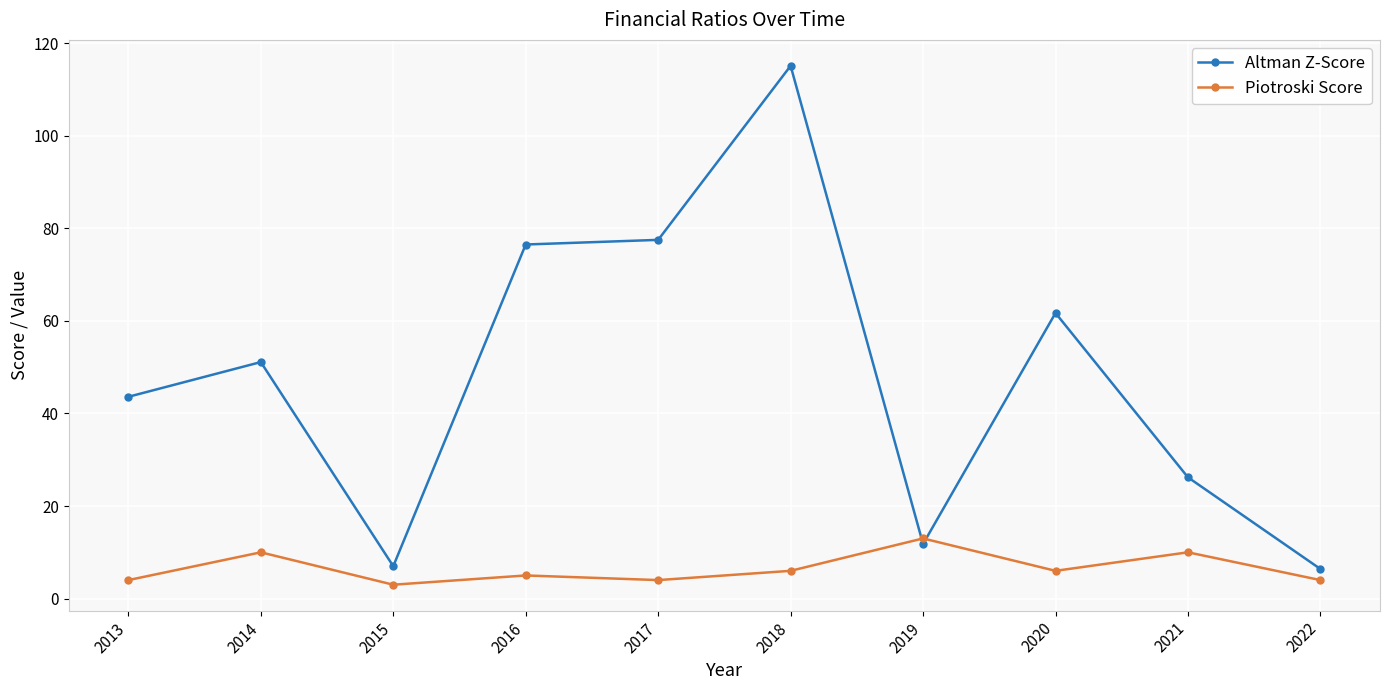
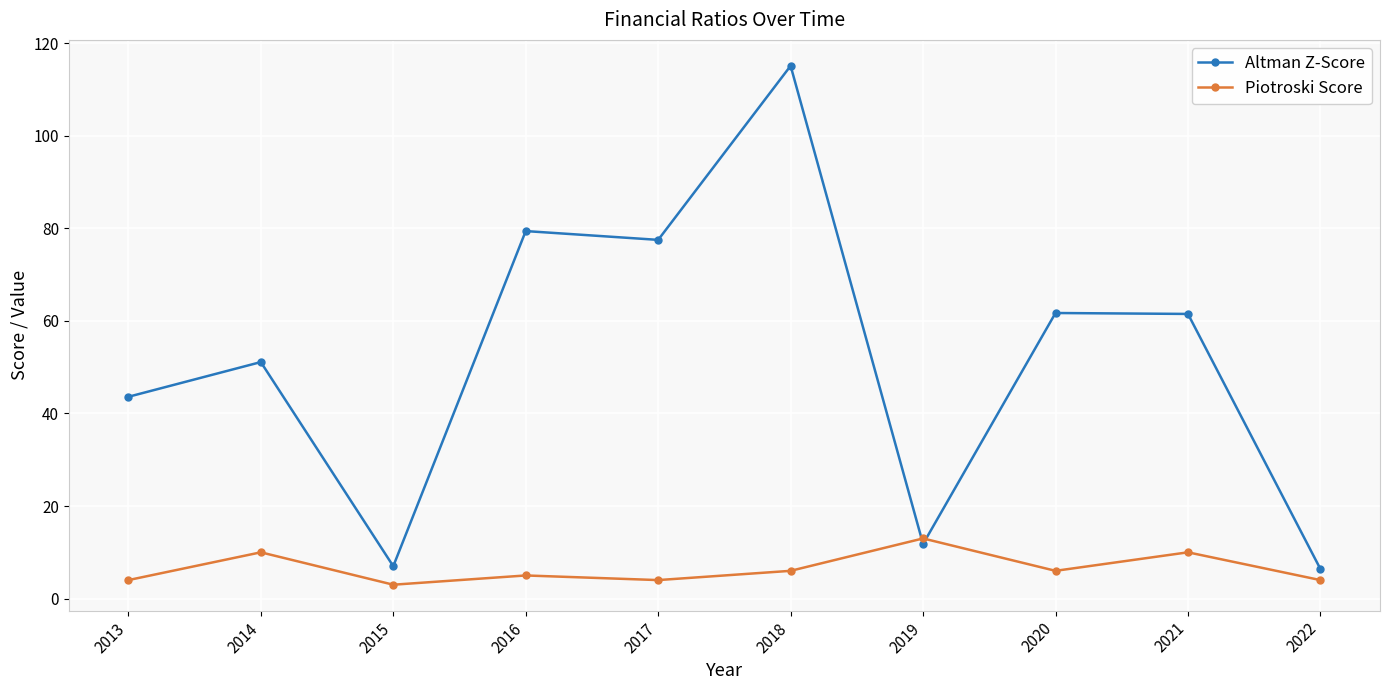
Altman Z-Score, 2016: 77 -> 79
Altman Z-Score, 2021: 26 -> 62
